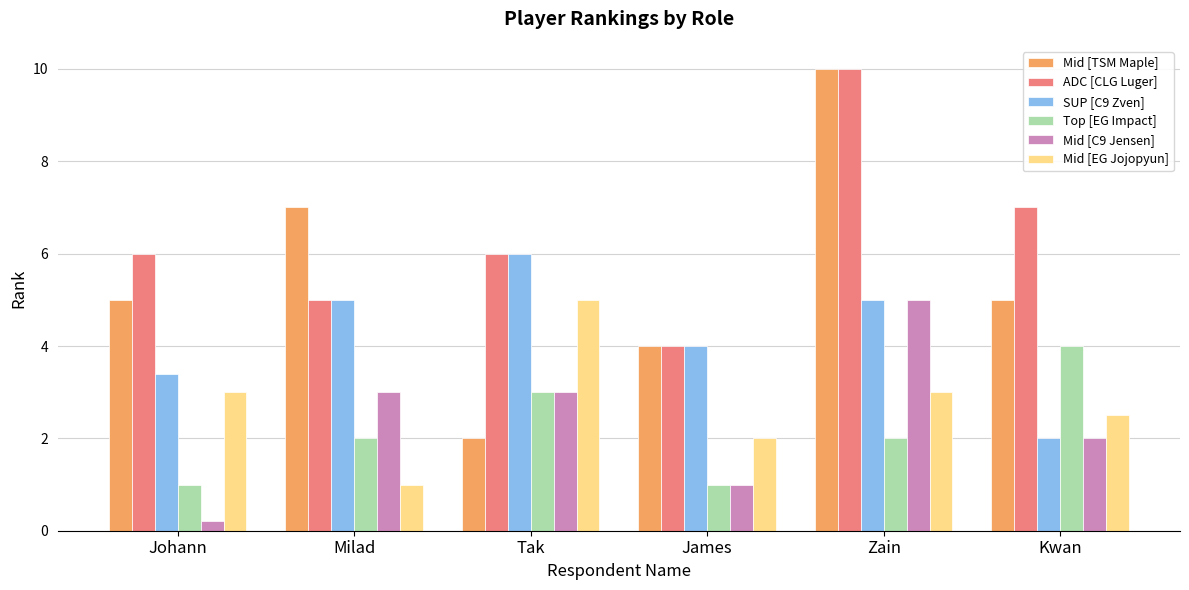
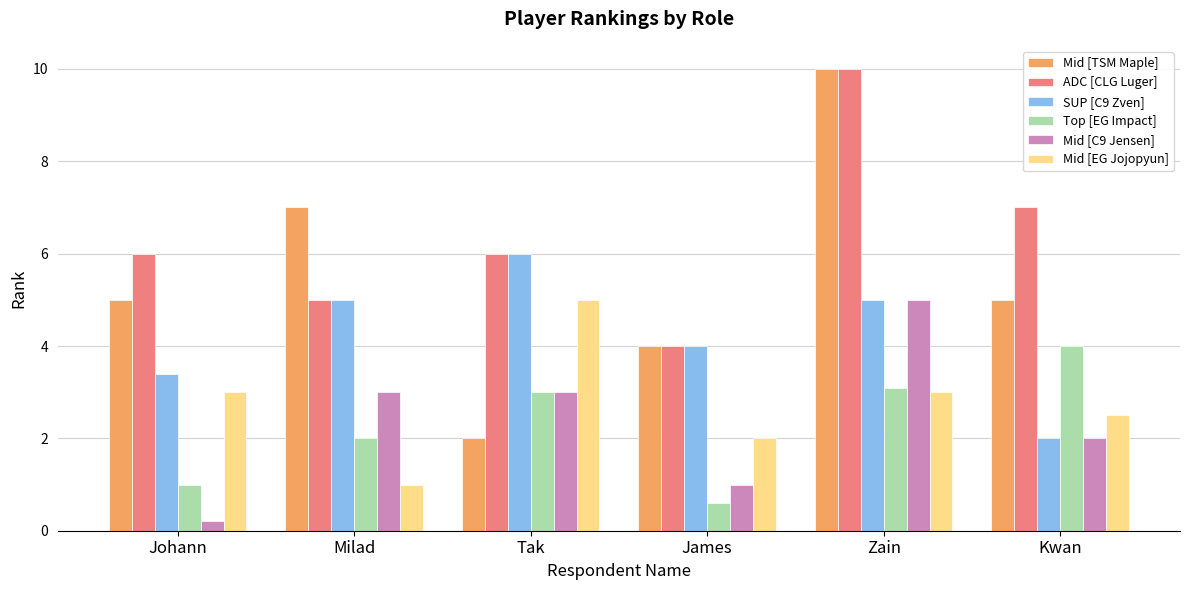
Top [EG Impact], James: 1.0 -> 0.6
Top [EG Impact], Zain: 2.0 -> 3.1
